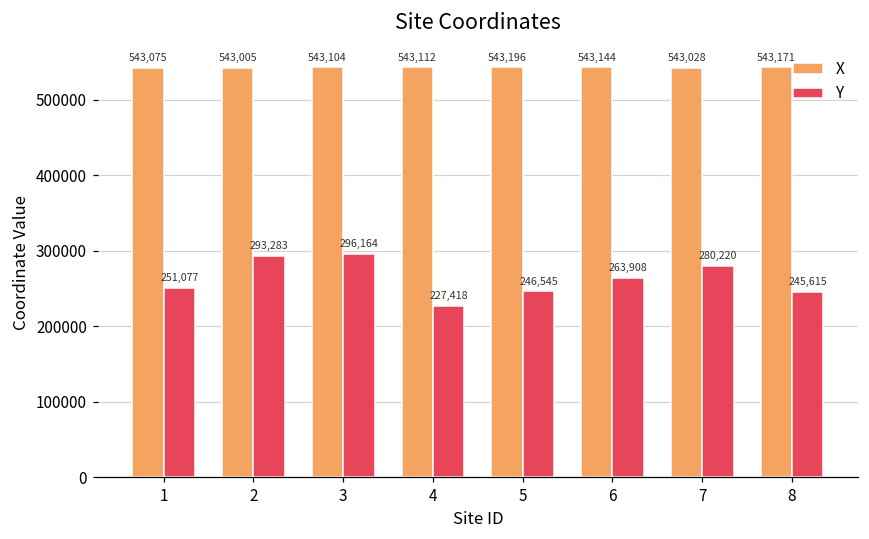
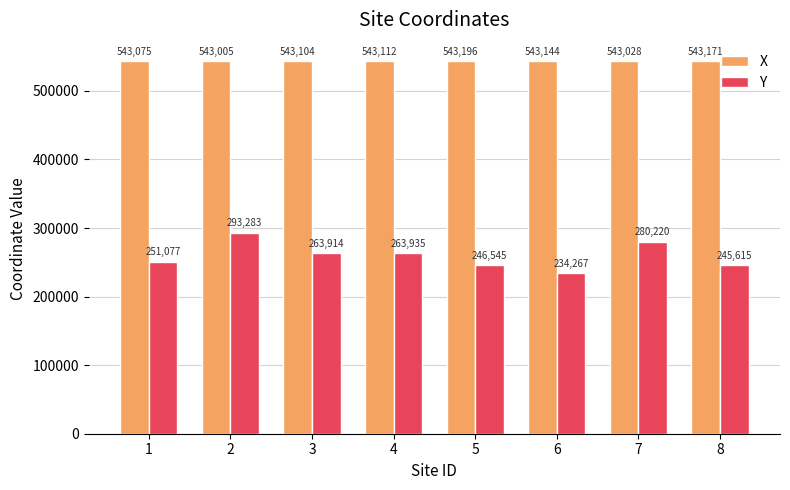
Y, 3: 296,164 -> 263,914
Y, 4: 227,418 -> 263,935
Y, 6: 263,908 -> 234,267
